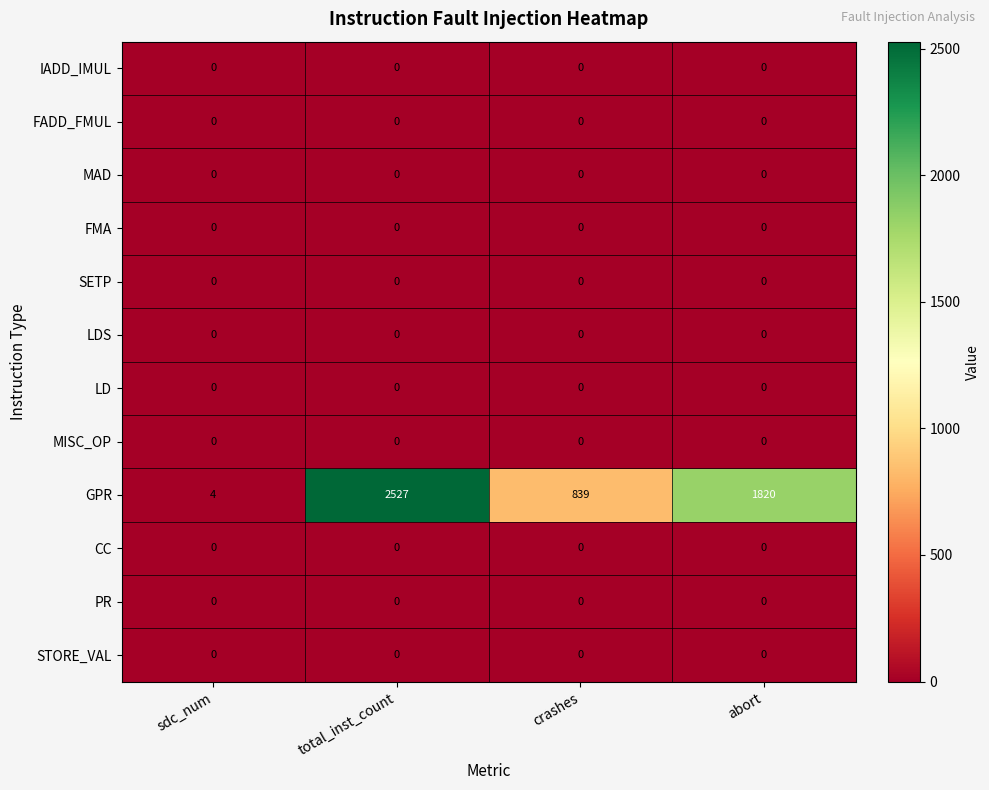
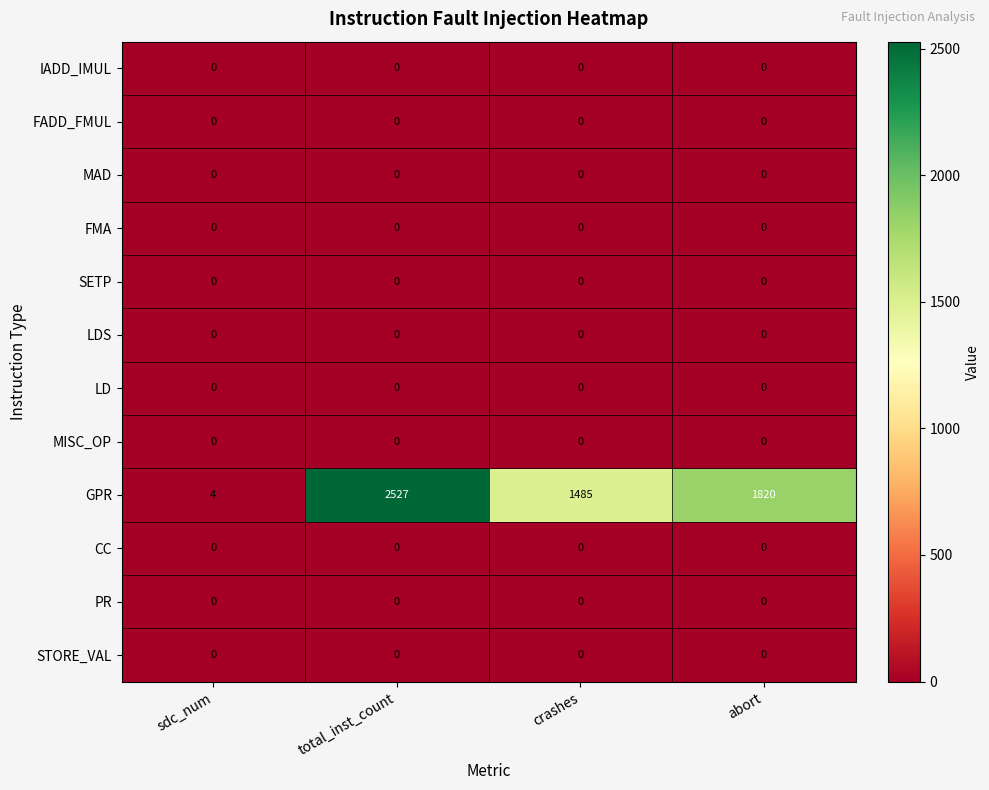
GPR, crashes: 839 -> 1485
